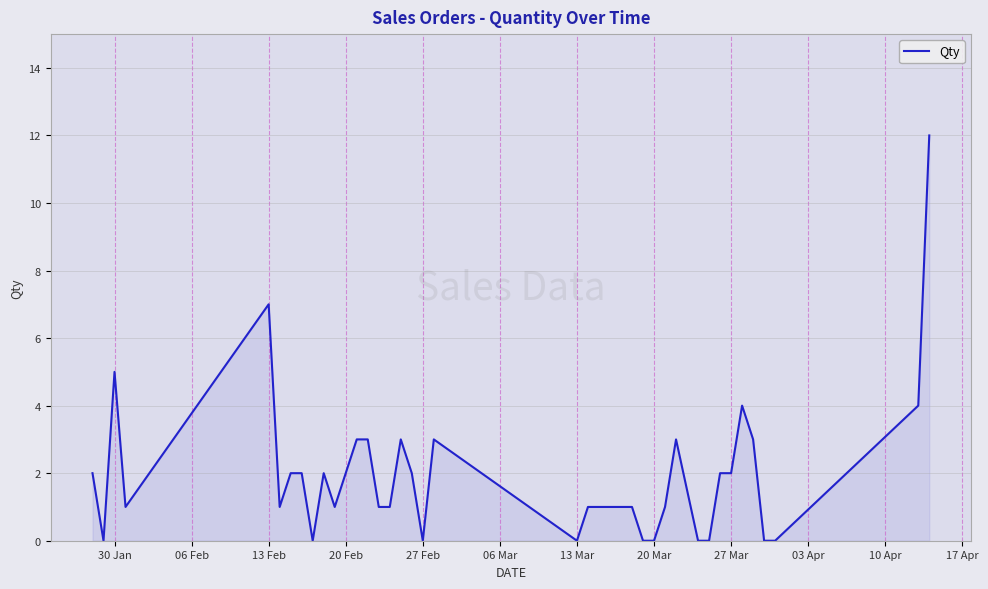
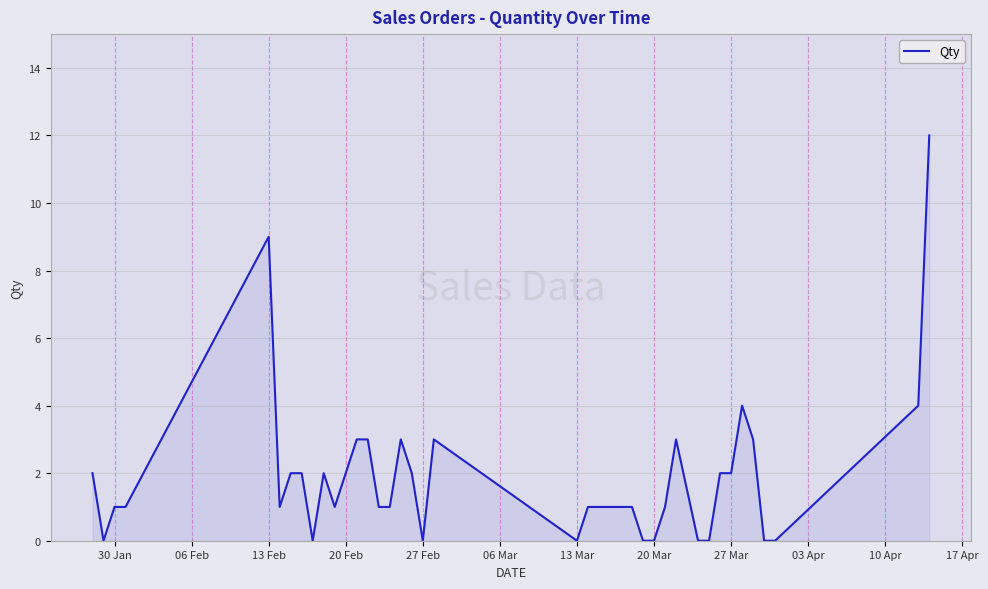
30 Jan: 5 -> 1
13 Feb: 7 -> 9
